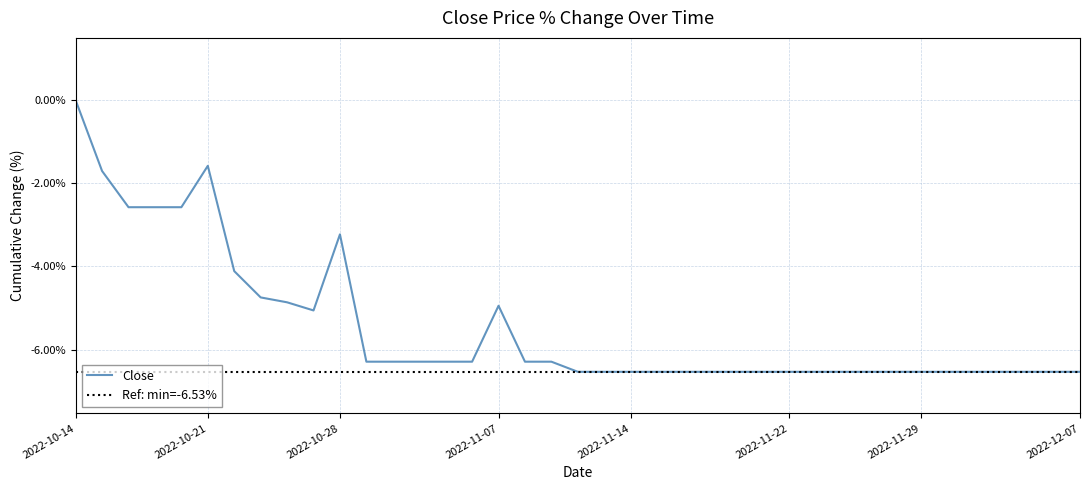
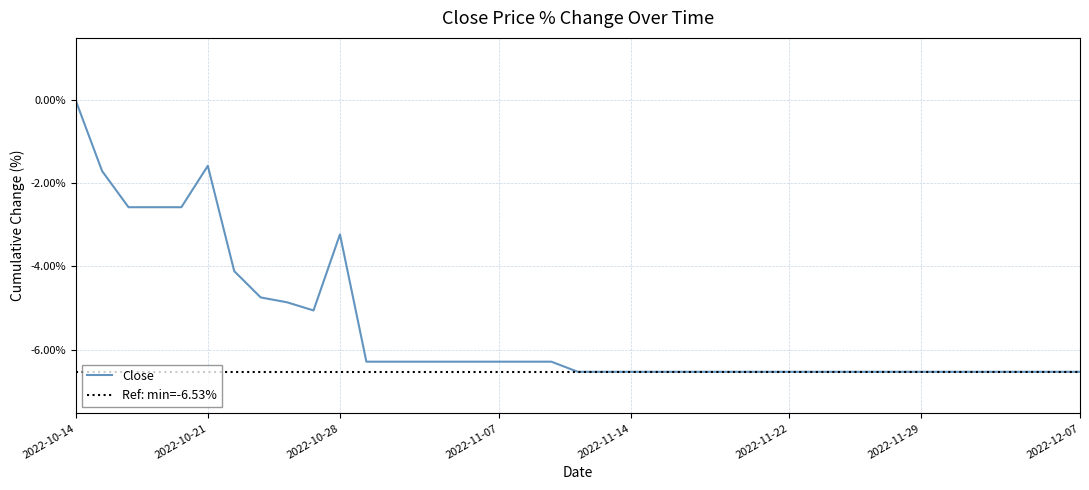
2022-11-07: -4.9% -> -6.3%
